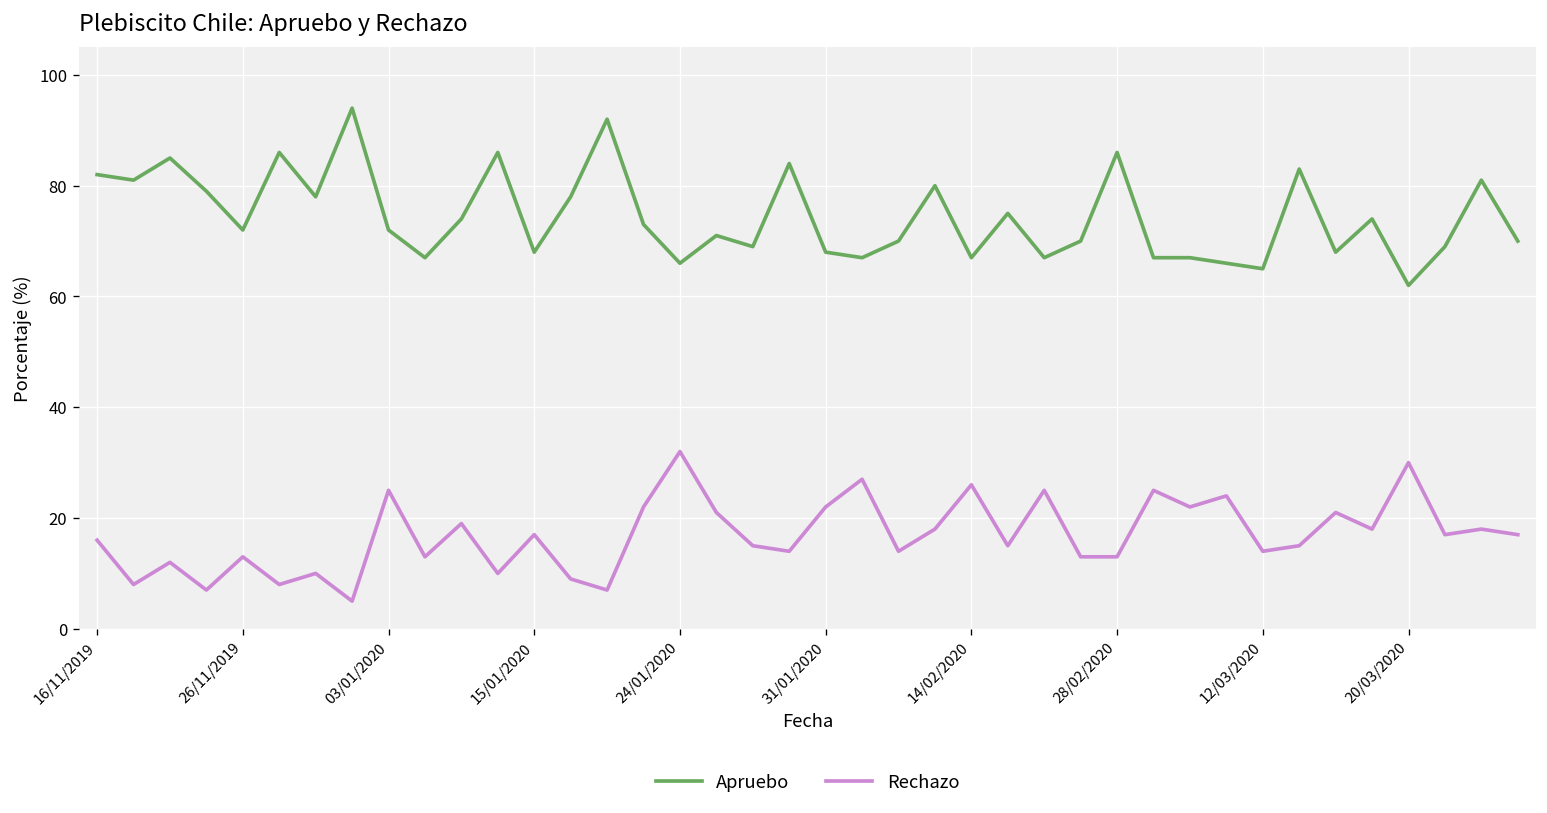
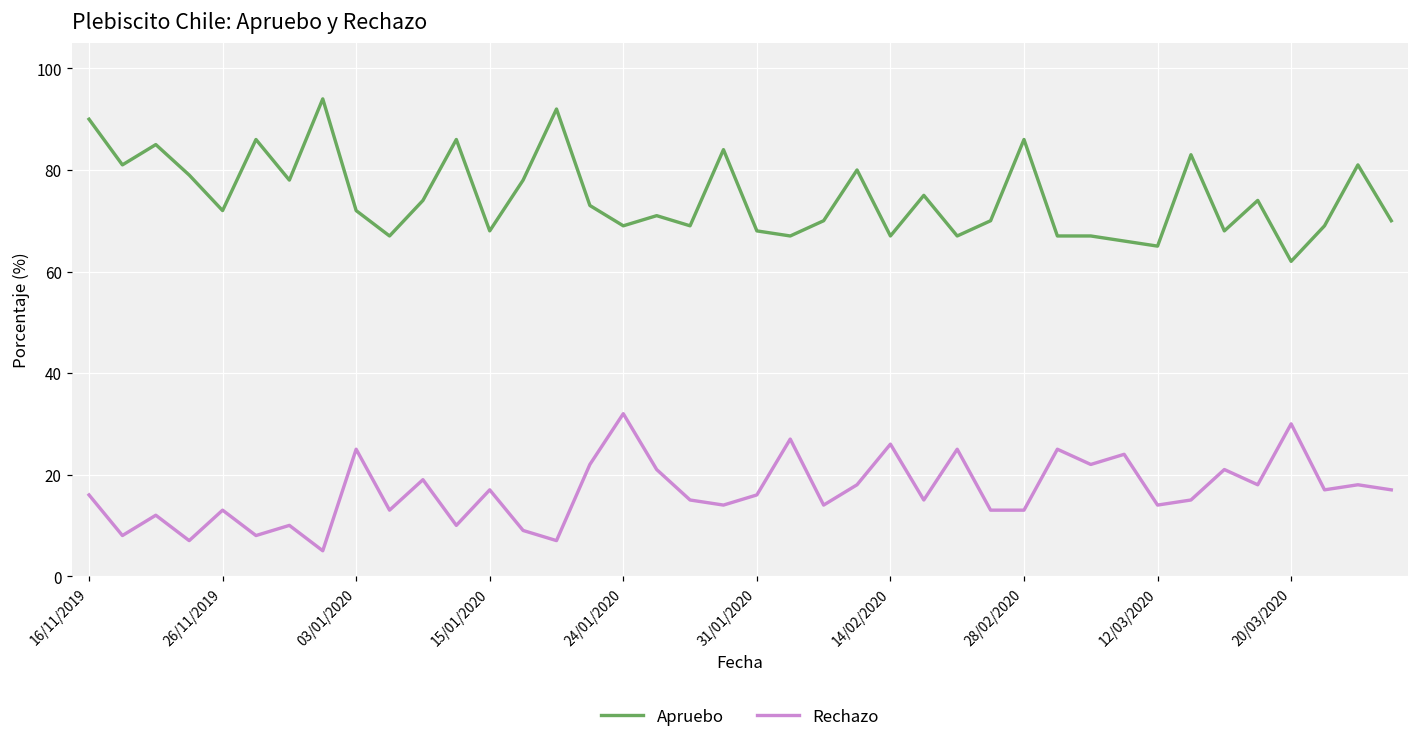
Apruebo, 16/11/2019: 82 -> 90
Apruebo, 24/01/2020: 66 -> 69
Rechazo, 31/01/2020: 22 -> 16
